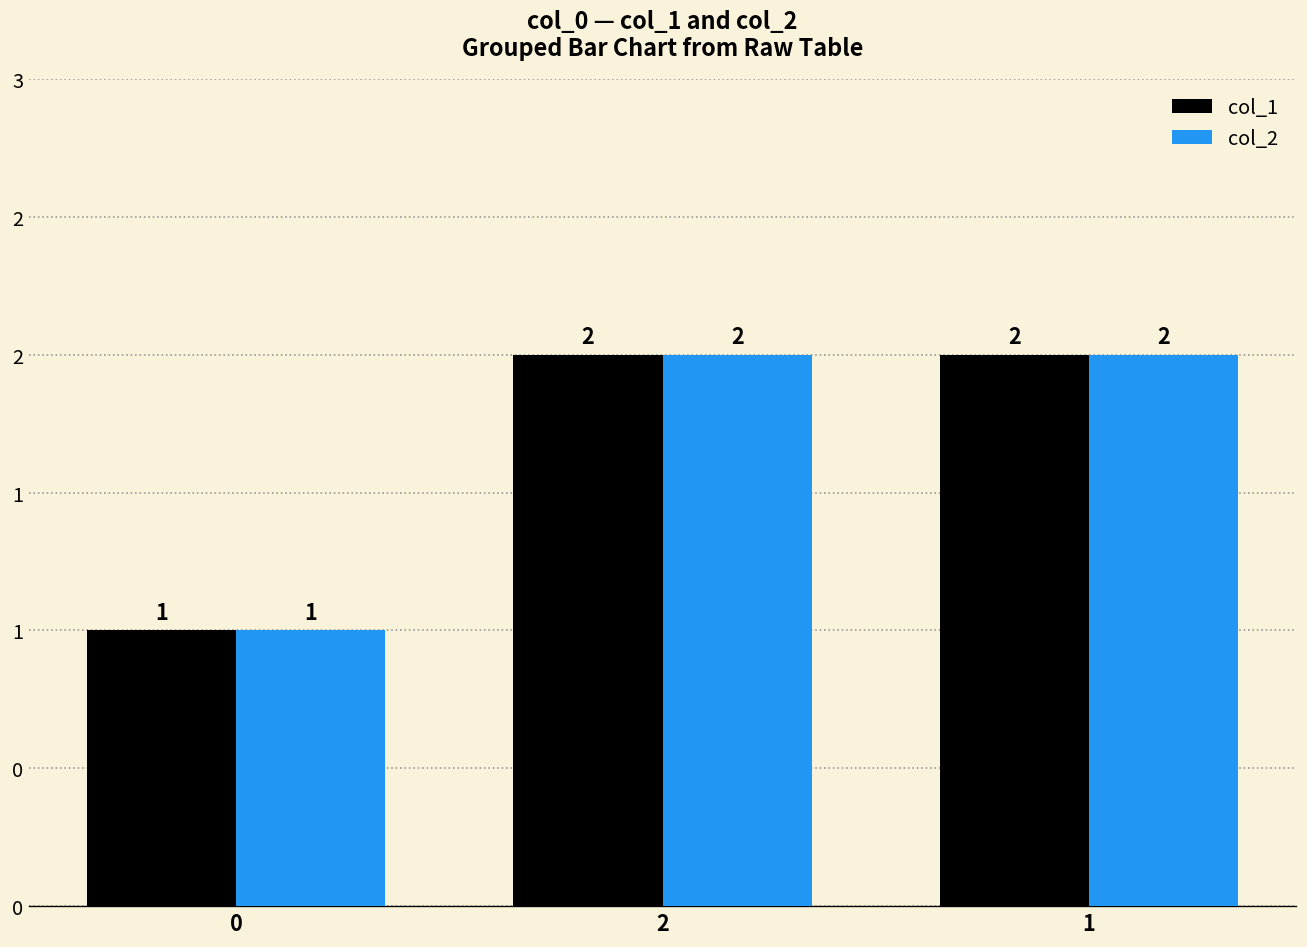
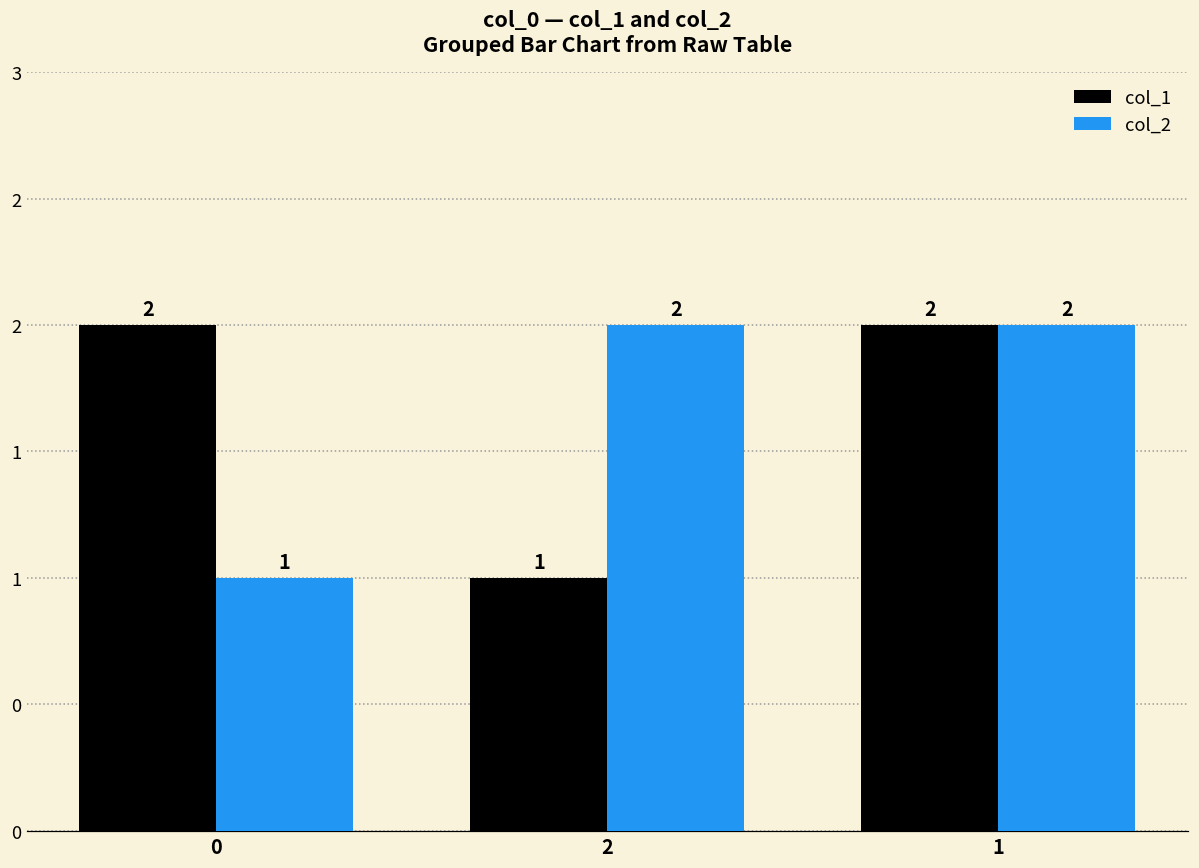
col_1, 0: 1 -> 2
col_1, 2: 2 -> 1
